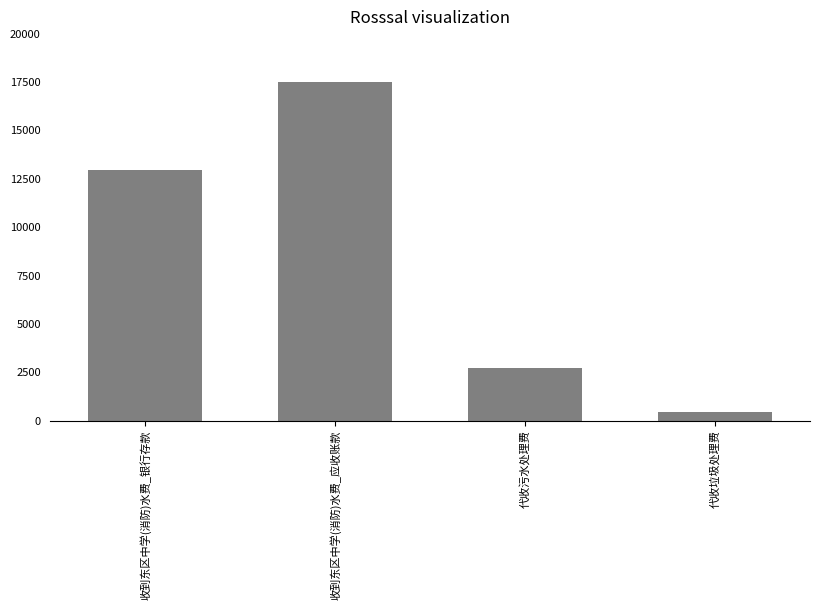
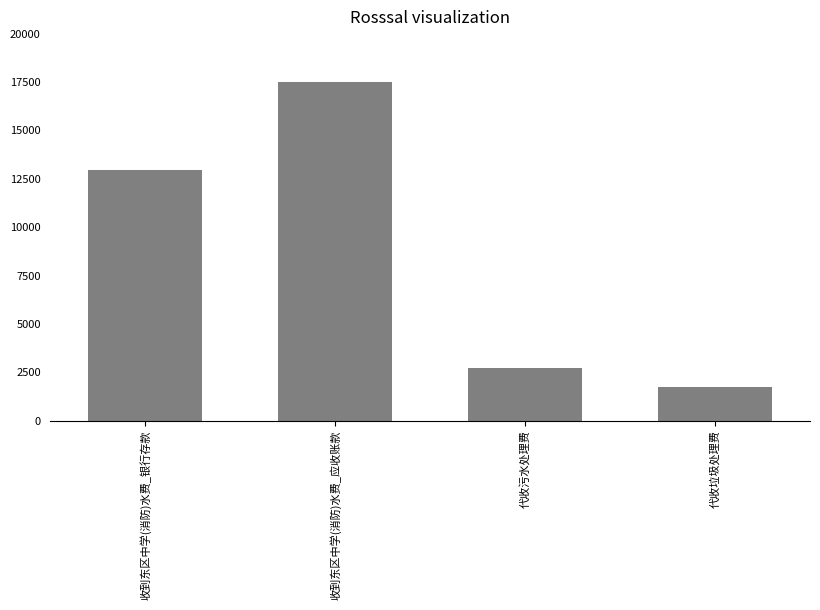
代收垃圾处理费: 400 -> 1800
